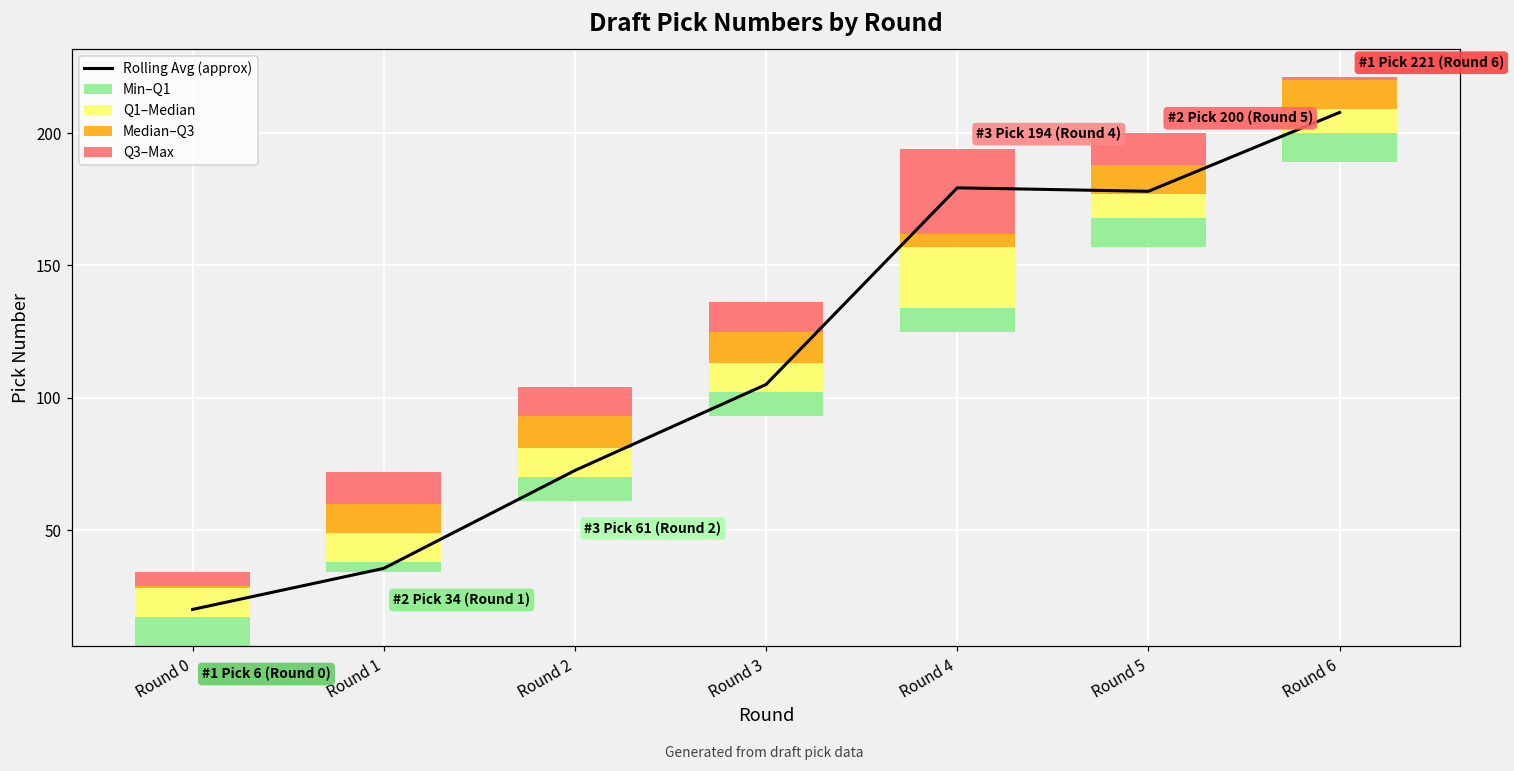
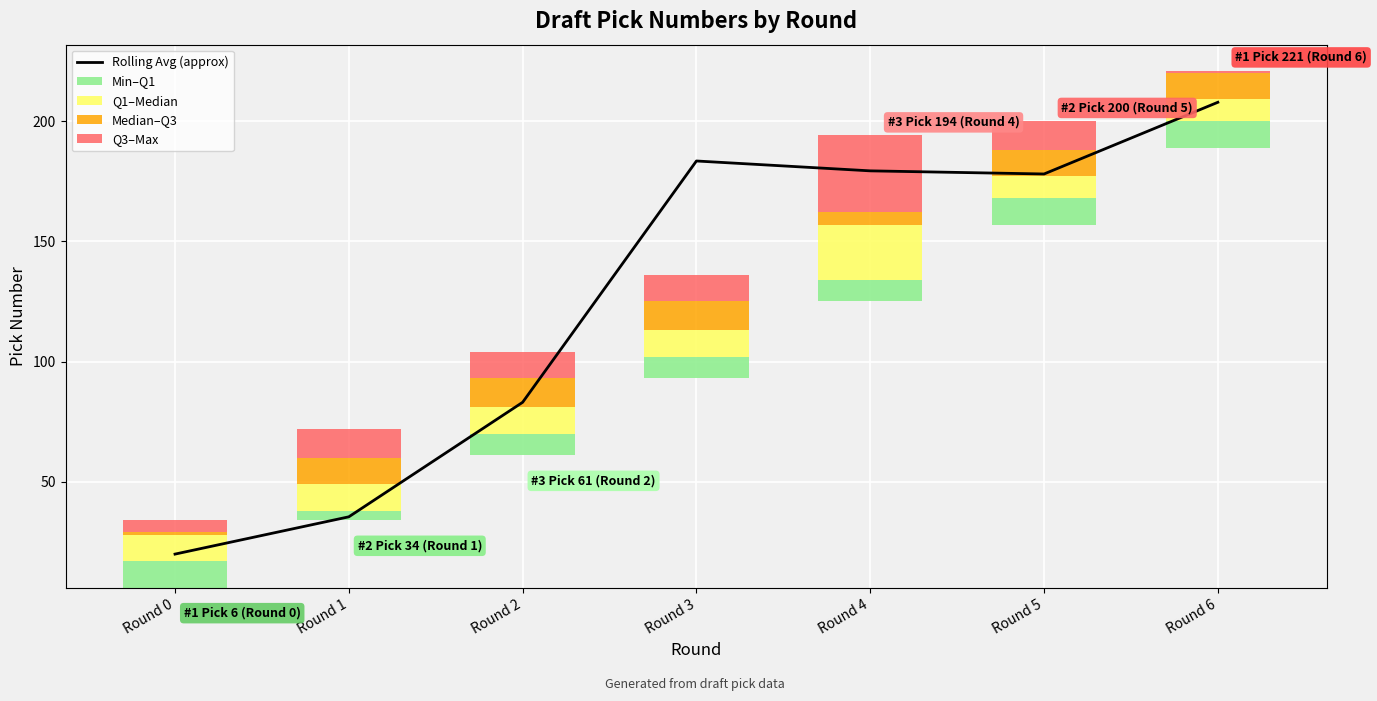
Rolling Avg (approx), Round 2: 73 -> 83
Rolling Avg (approx), Round 3: 105 -> 183
